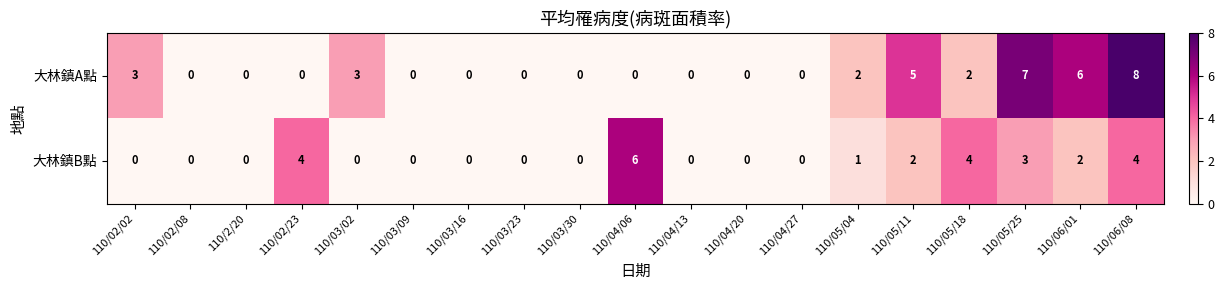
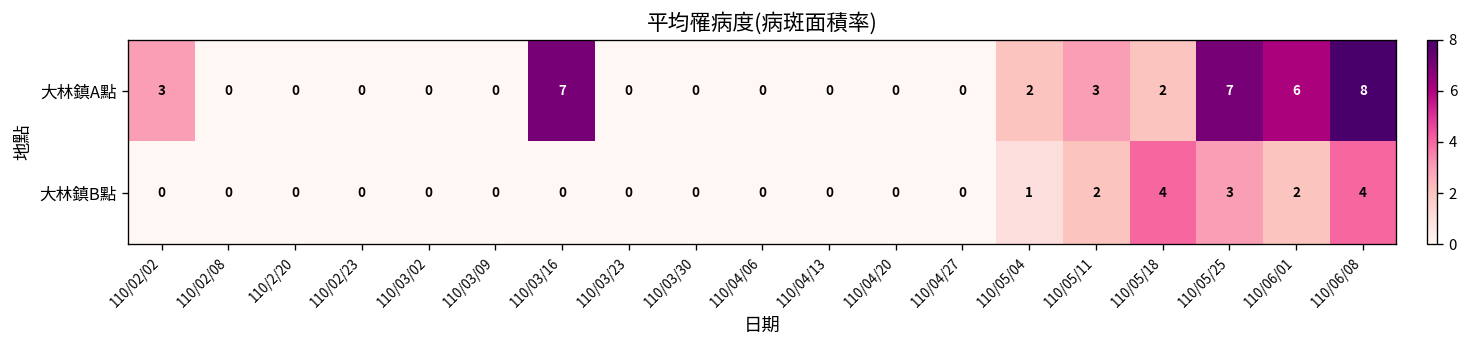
大林鎮A點, 110/03/02: 3 -> 0
大林鎮A點, 110/03/16: 0 -> 7
大林鎮A點, 110/05/11: 5 -> 3
大林鎮B點, 110/02/23: 4 -> 0
大林鎮B點, 110/04/06: 6 -> 0
